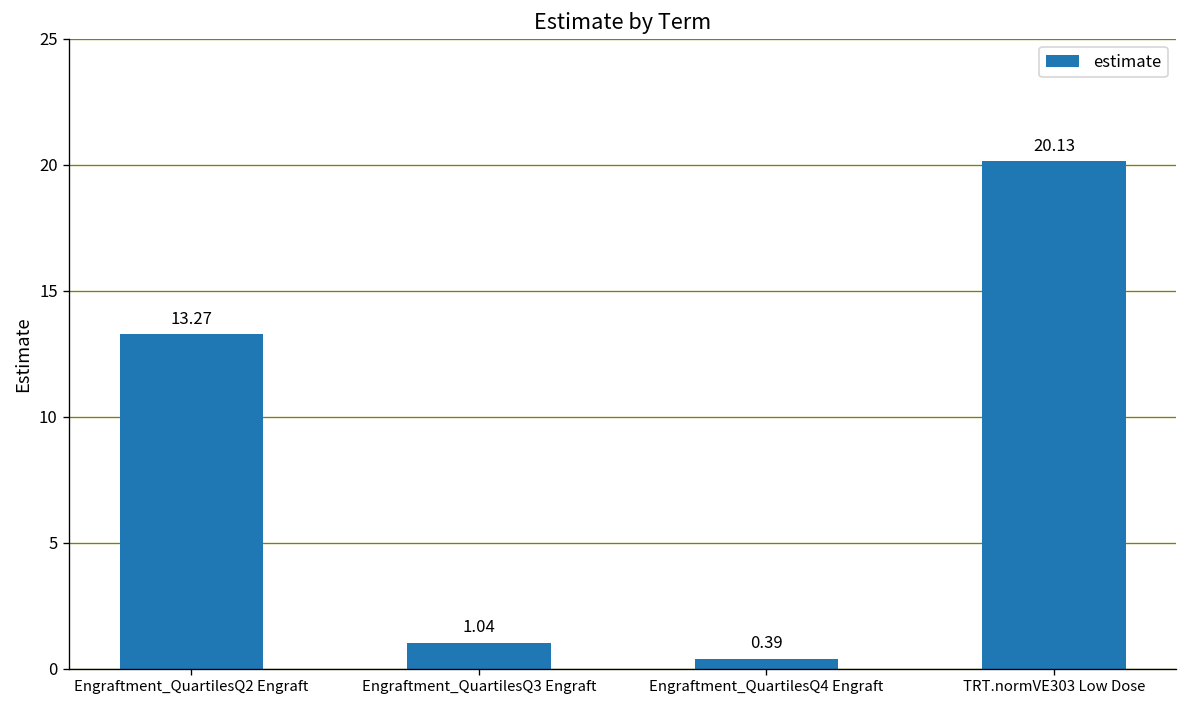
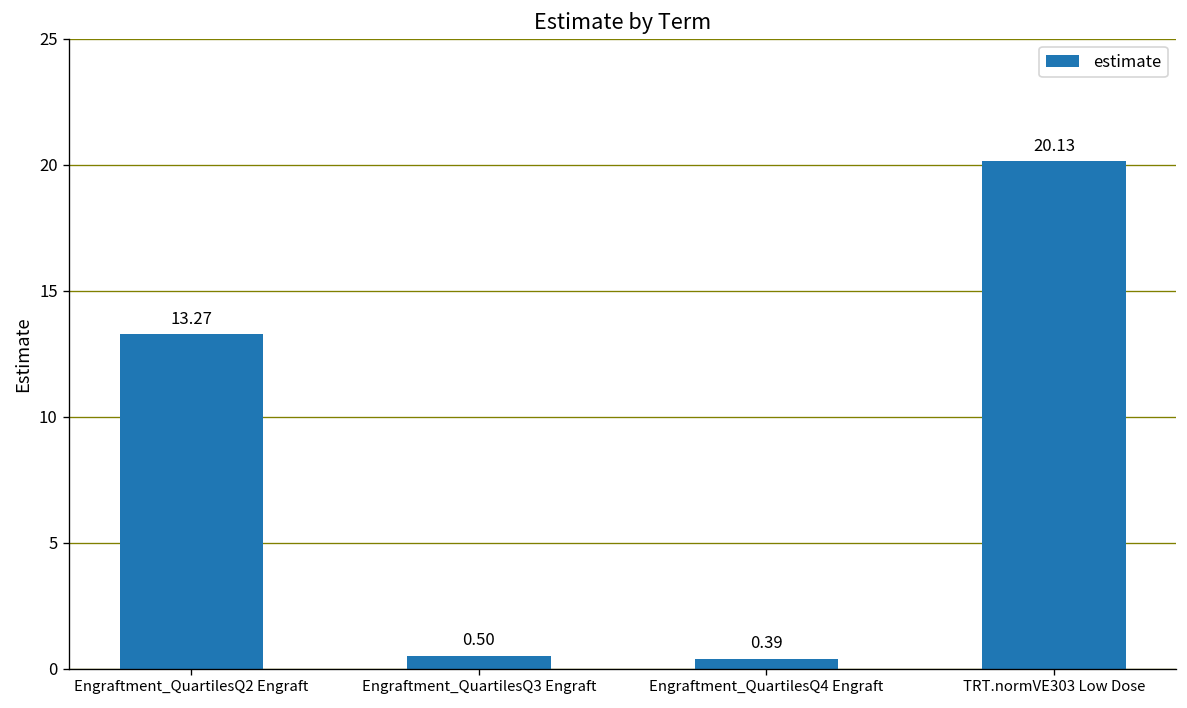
Engraftment_QuartilesQ3 Engraft: 1.04 -> 0.50
